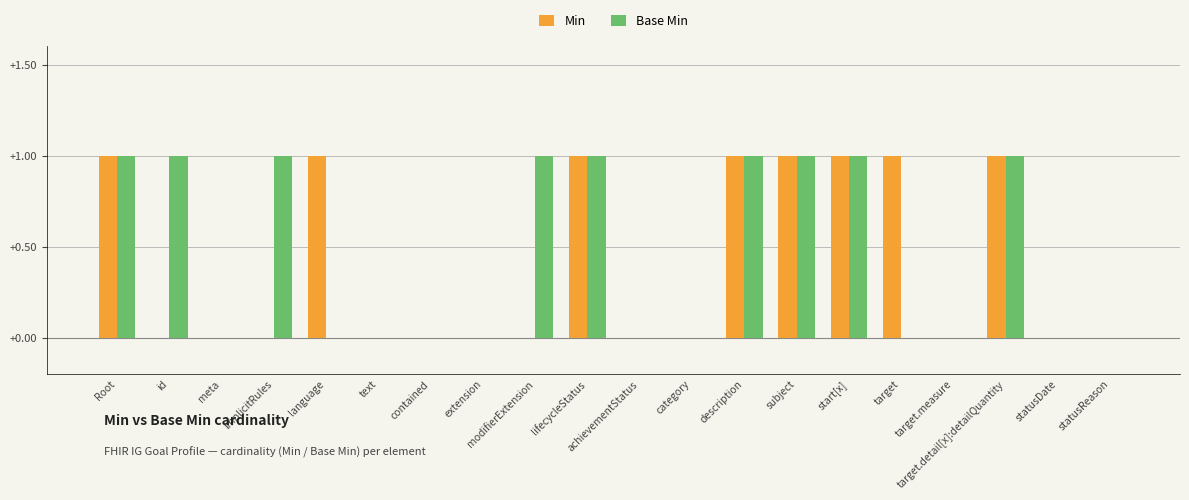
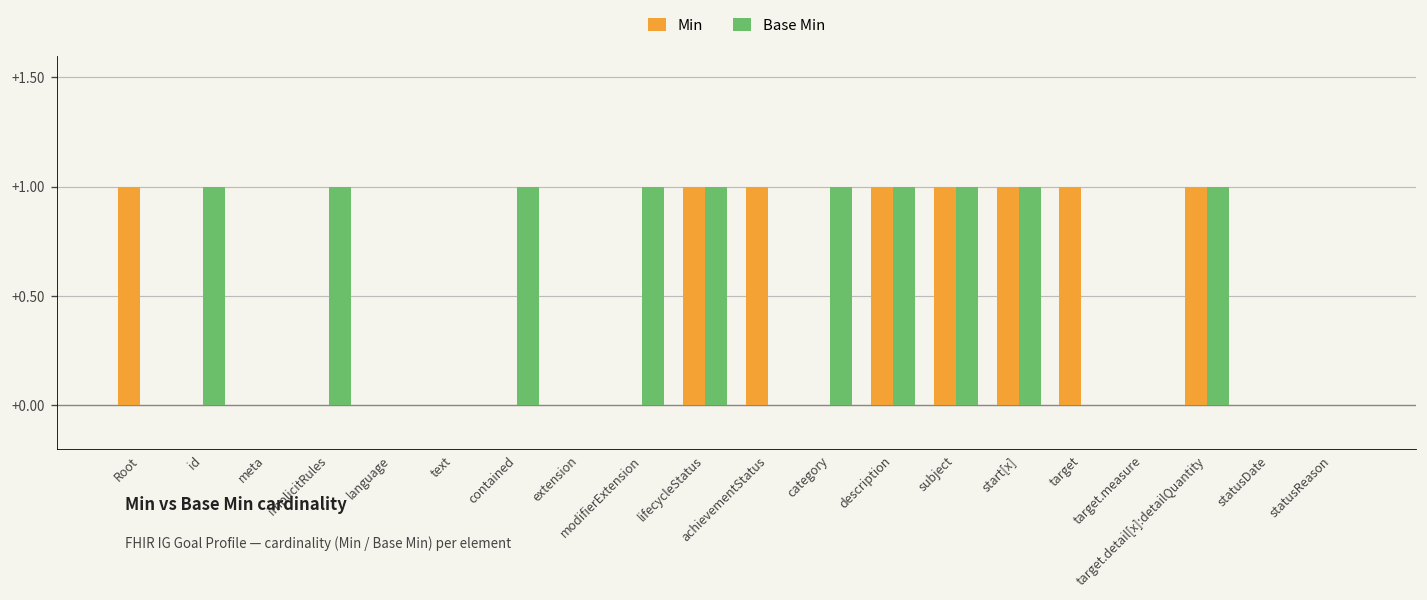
Base Min, Root: +1 -> +0
Min, language: +1 -> +0
Base Min, contained: +0 -> +1
Min, achievementStatus: +0 -> +1
Base Min, category: +0 -> +1
